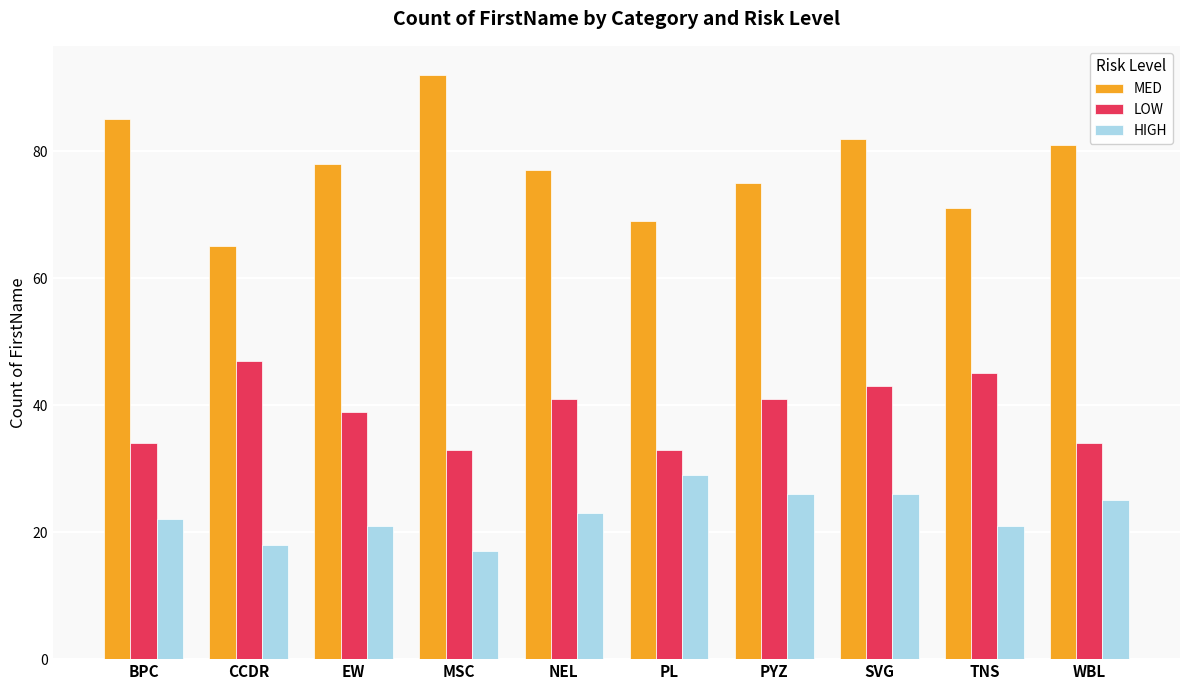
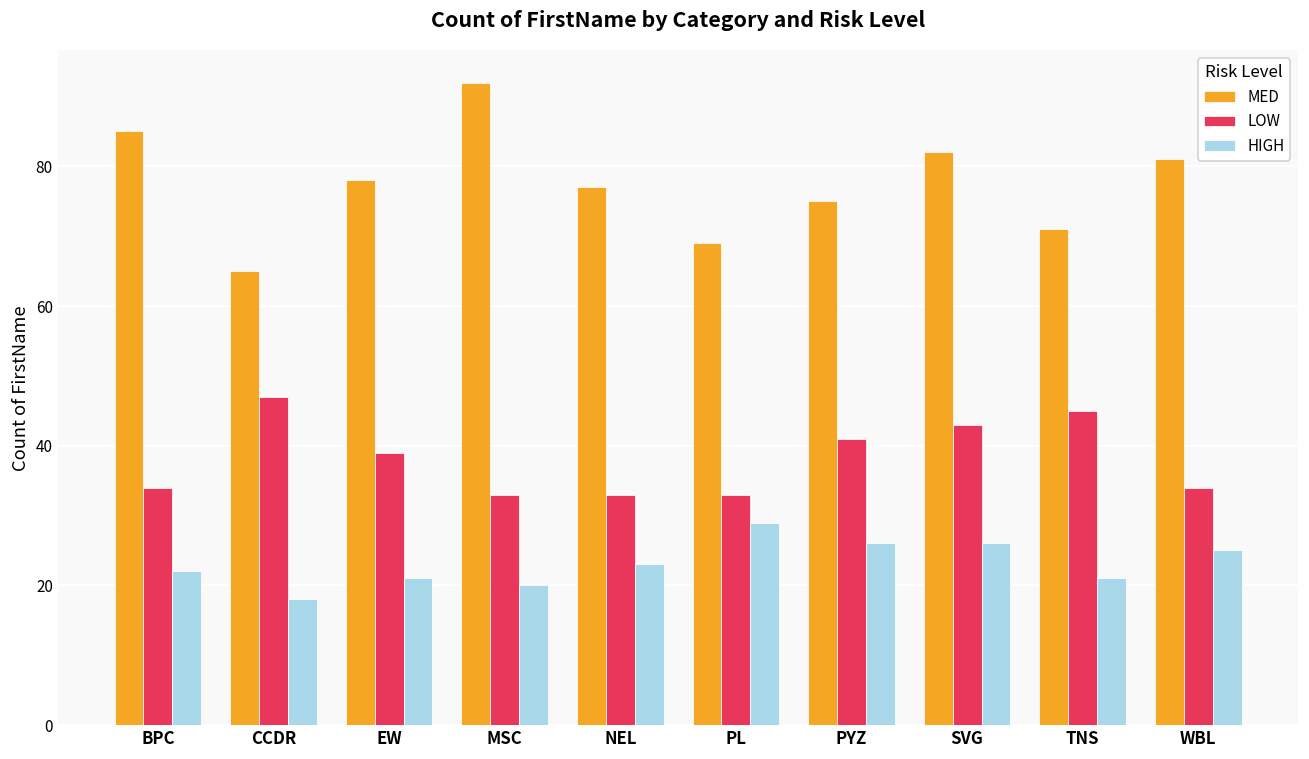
HIGH, MSC: 17 -> 20
LOW, NEL: 41 -> 33
